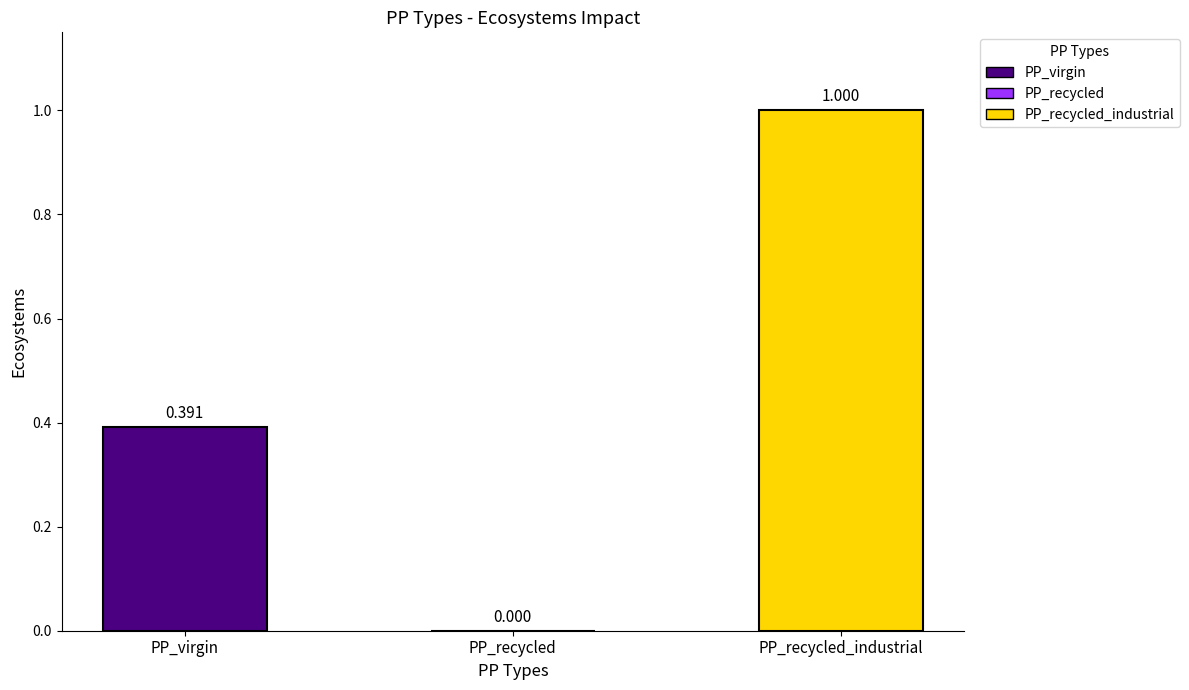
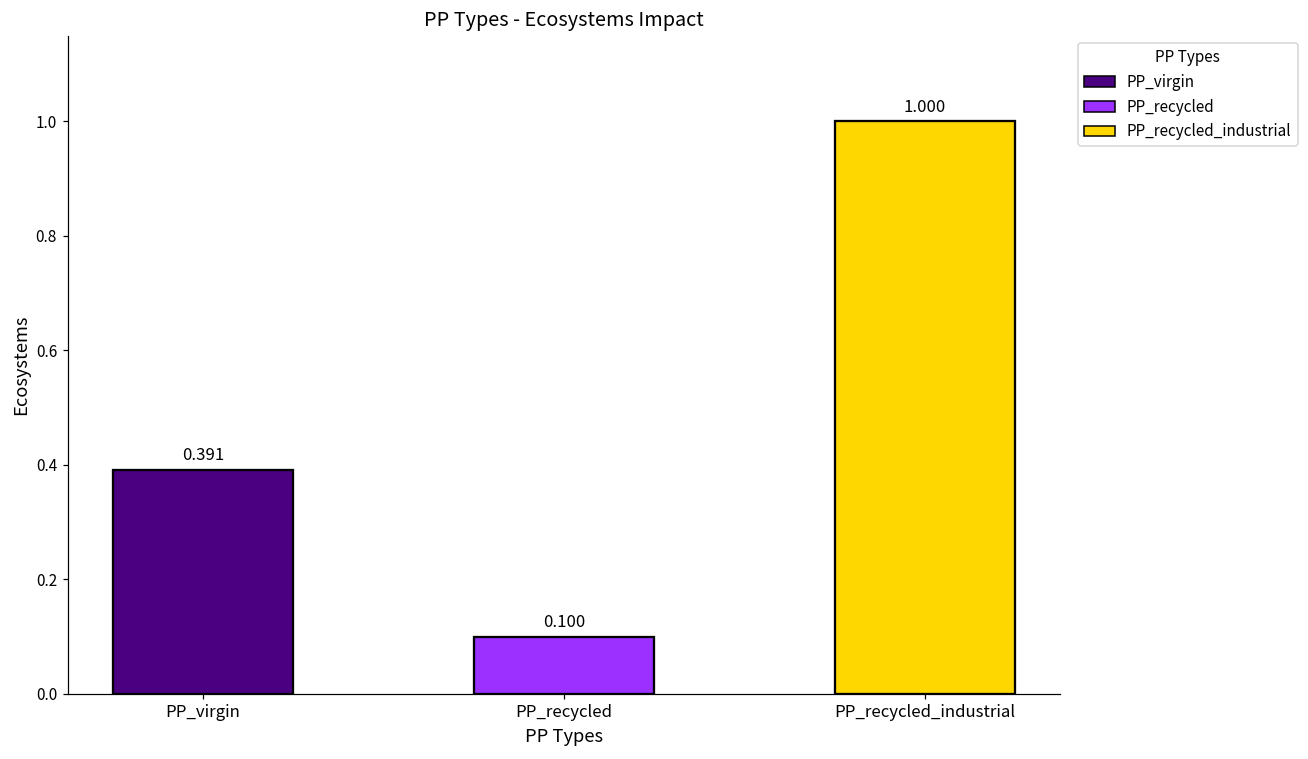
PP_recycled: 0.000 -> 0.100
